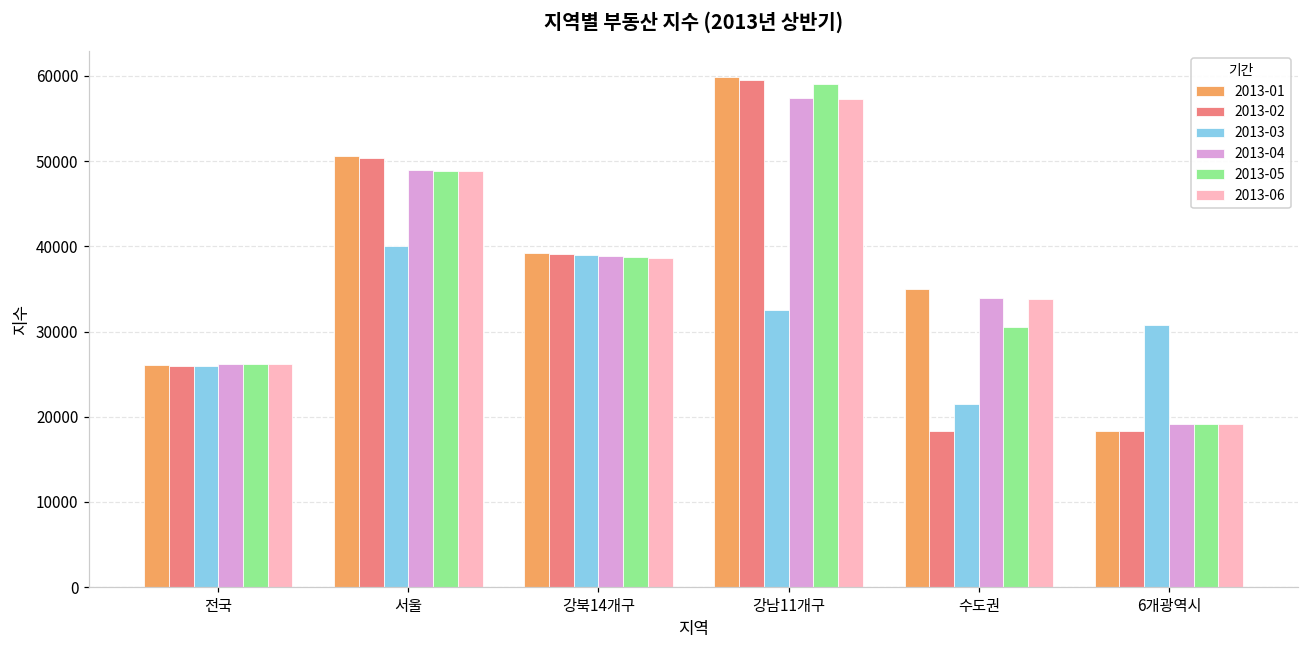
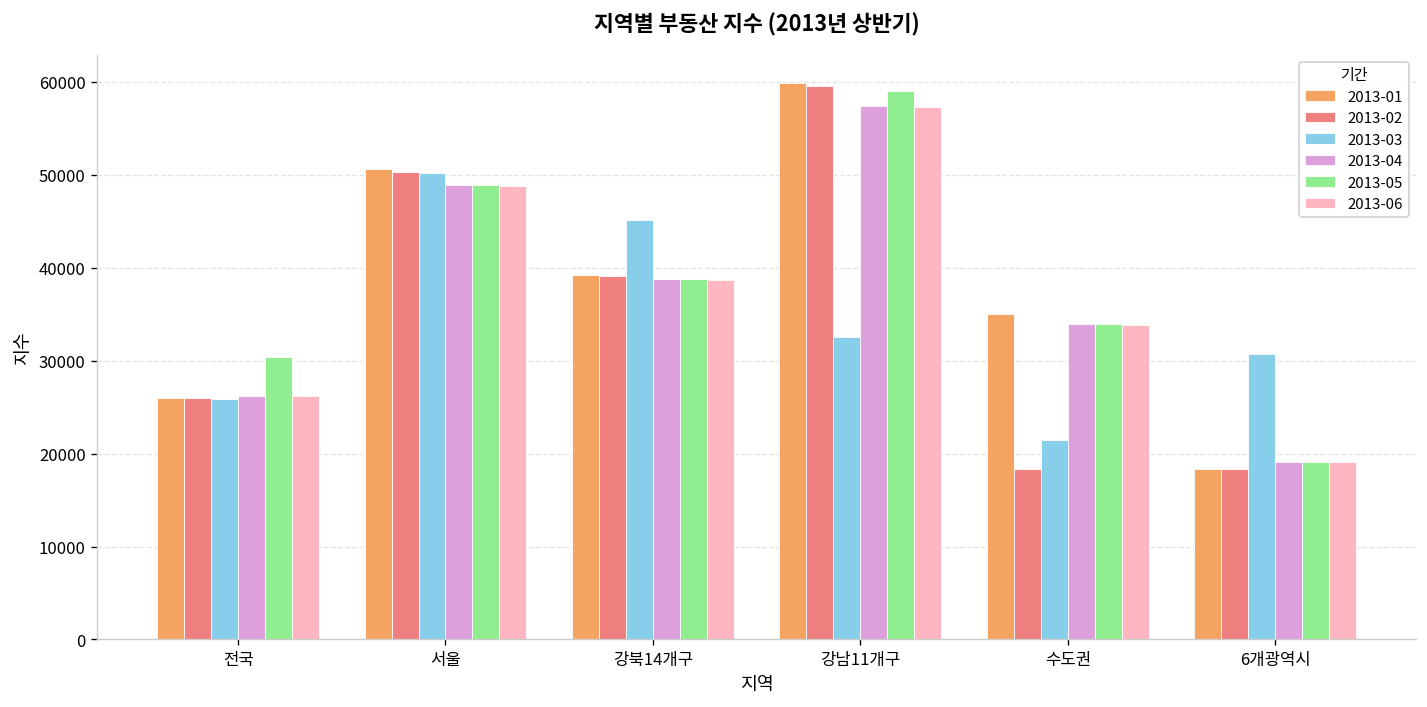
2013-05, 전국: 26000 -> 30000
2013-03, 서울: 40000 -> 50000
2013-03, 강북14개구: 39000 -> 45000
2013-05, 수도권: 31000 -> 34000
